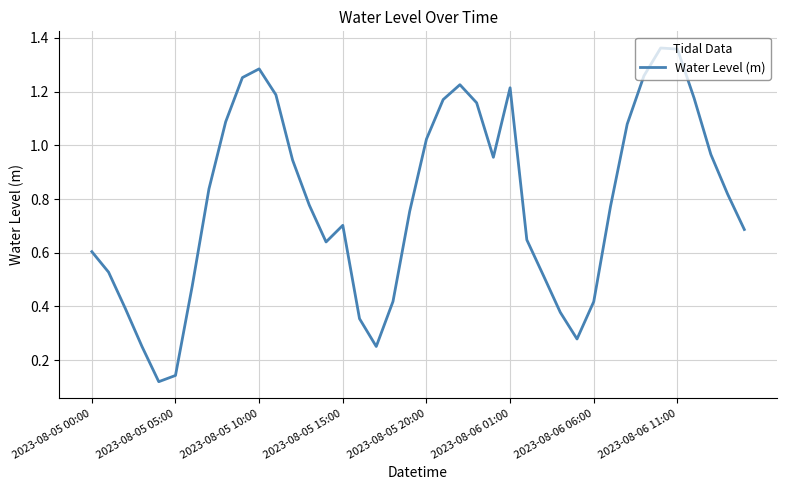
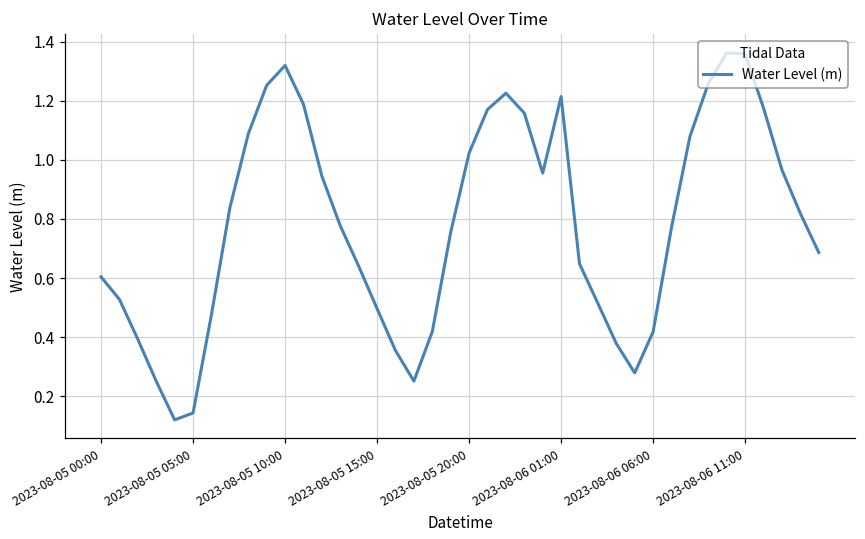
2023-08-05 10:00: 1.28 -> 1.32
2023-08-05 15:00: 0.70 -> 0.50
